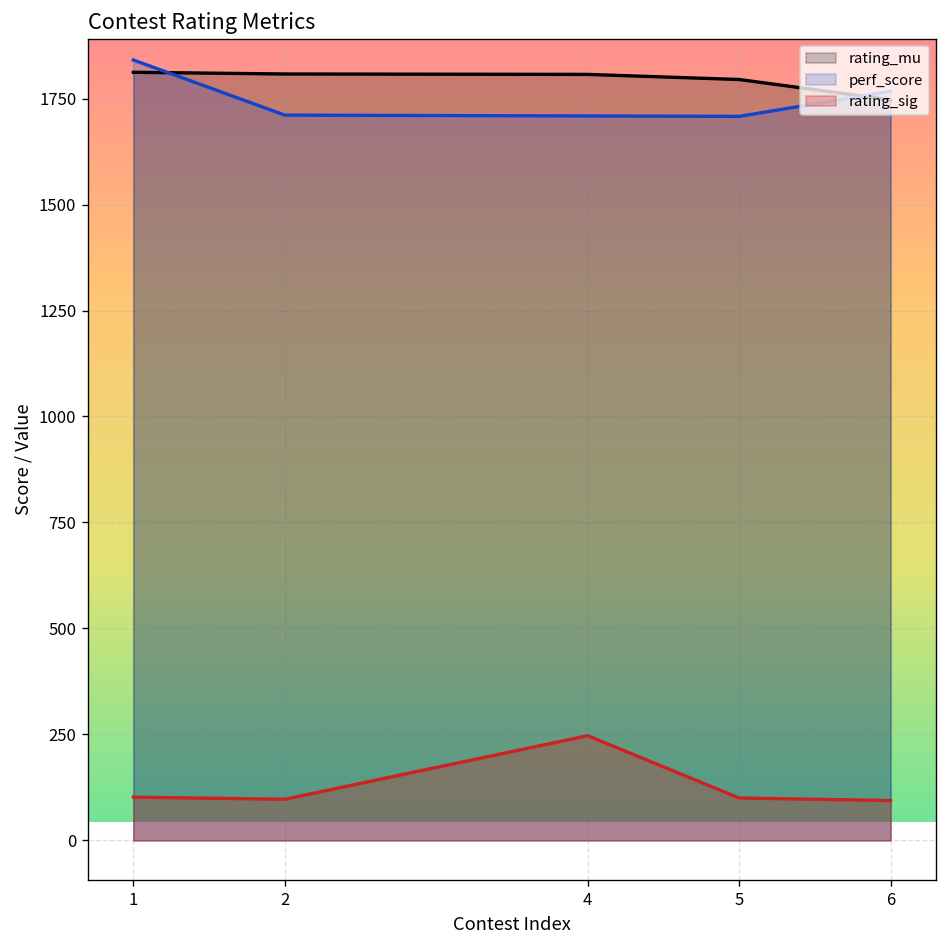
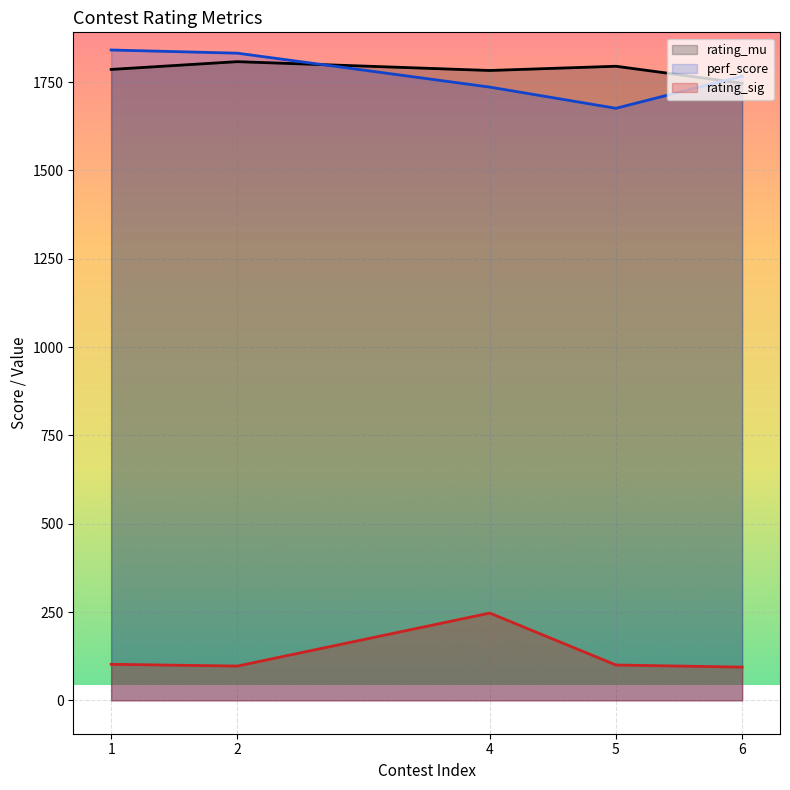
rating_mu, 1: 1810 -> 1790
perf_score, 2: 1710 -> 1830
rating_mu, 4: 1810 -> 1780
perf_score, 4: 1710 -> 1740
perf_score, 5: 1710 -> 1680
